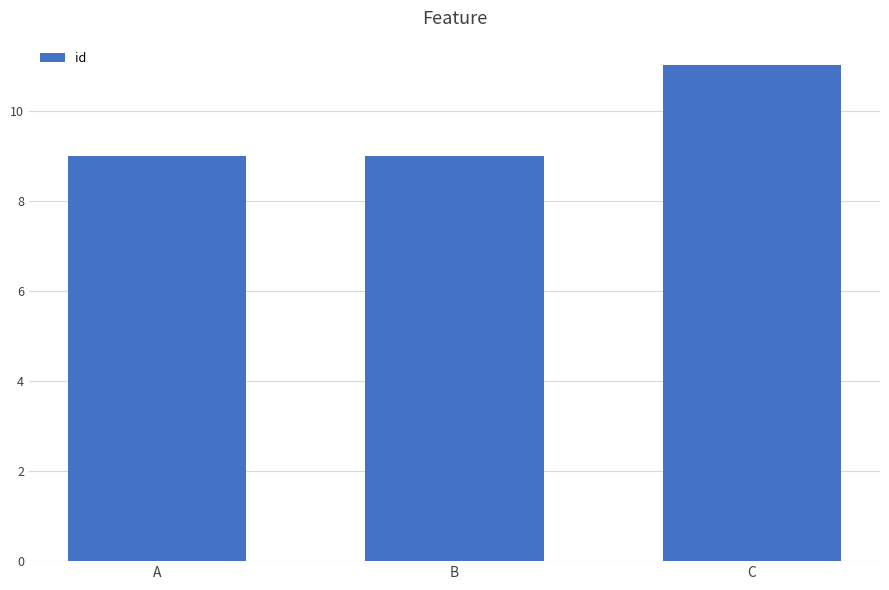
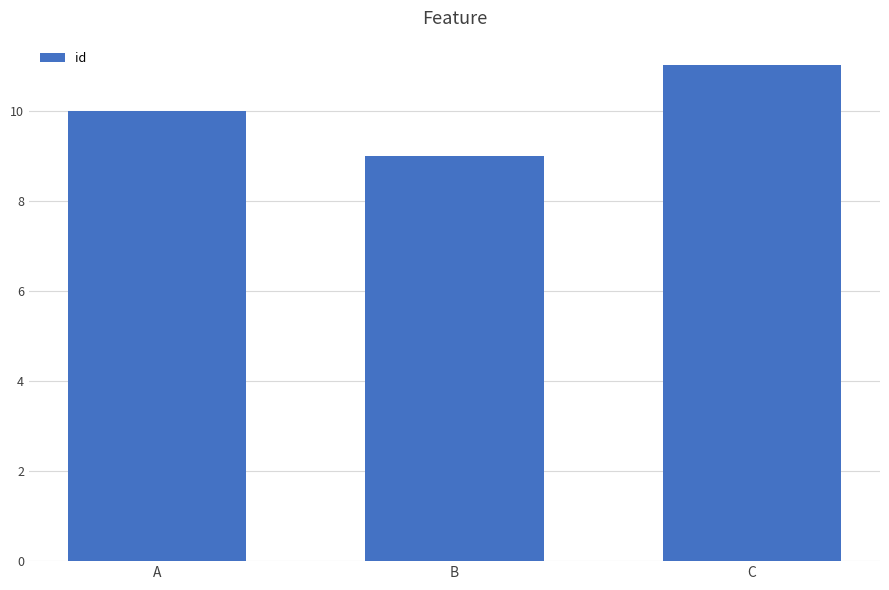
A: 9 -> 10
